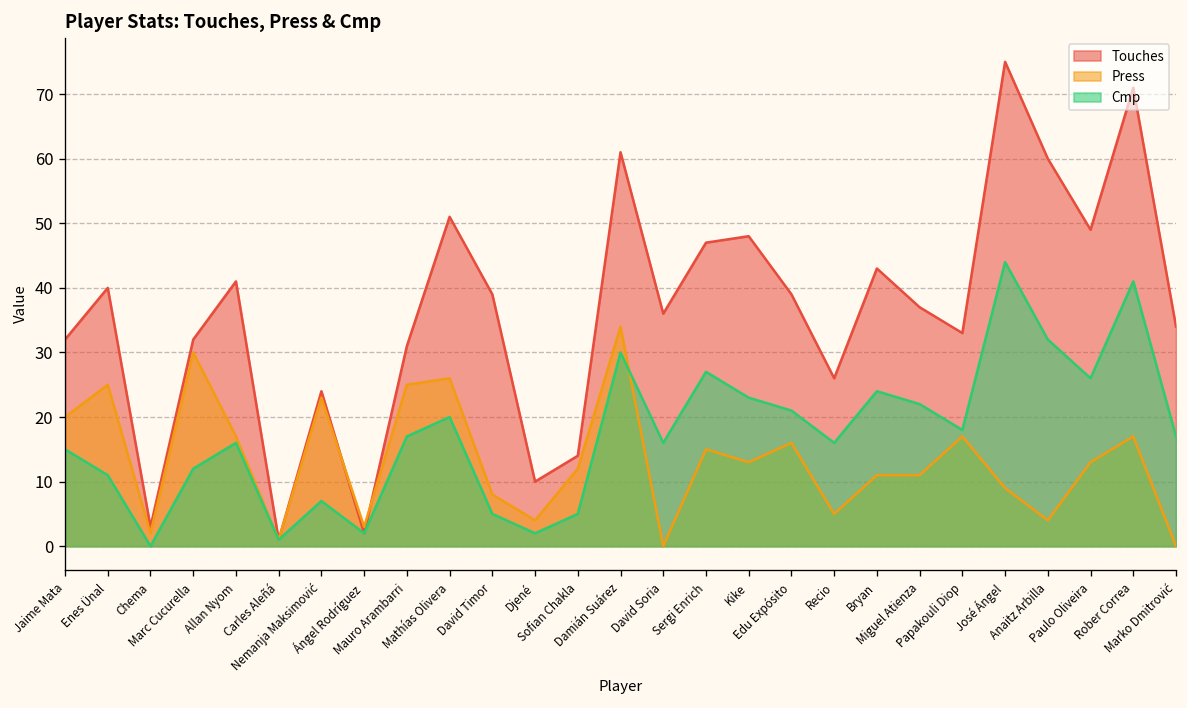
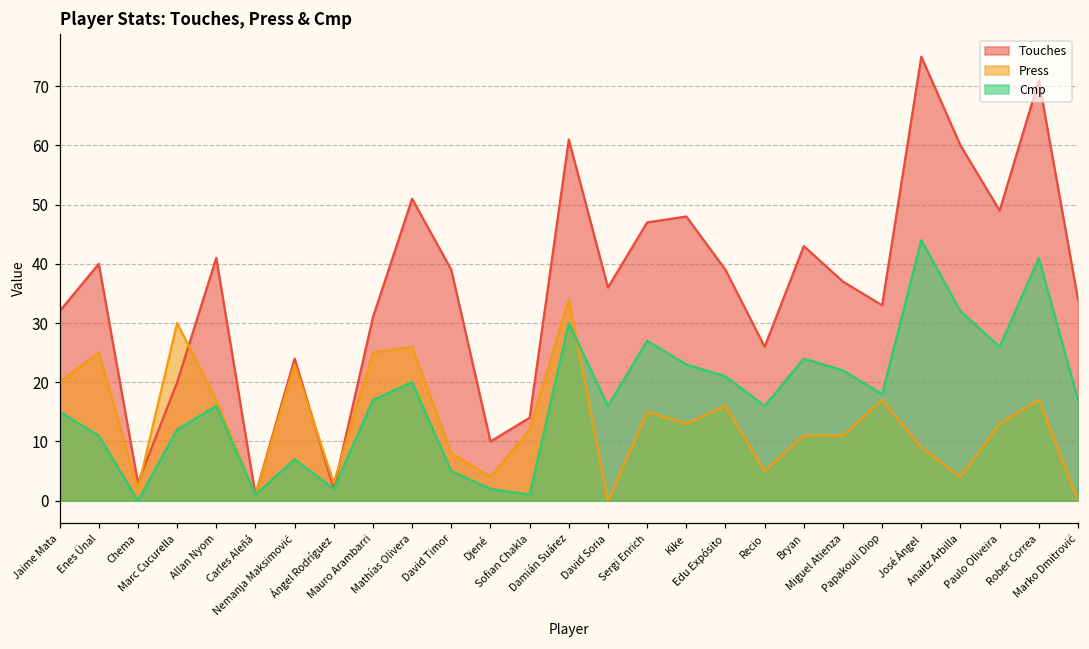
Touches, Marc Cucurella: 32 -> 20
Cmp, Sofian Chakla: 5 -> 1
